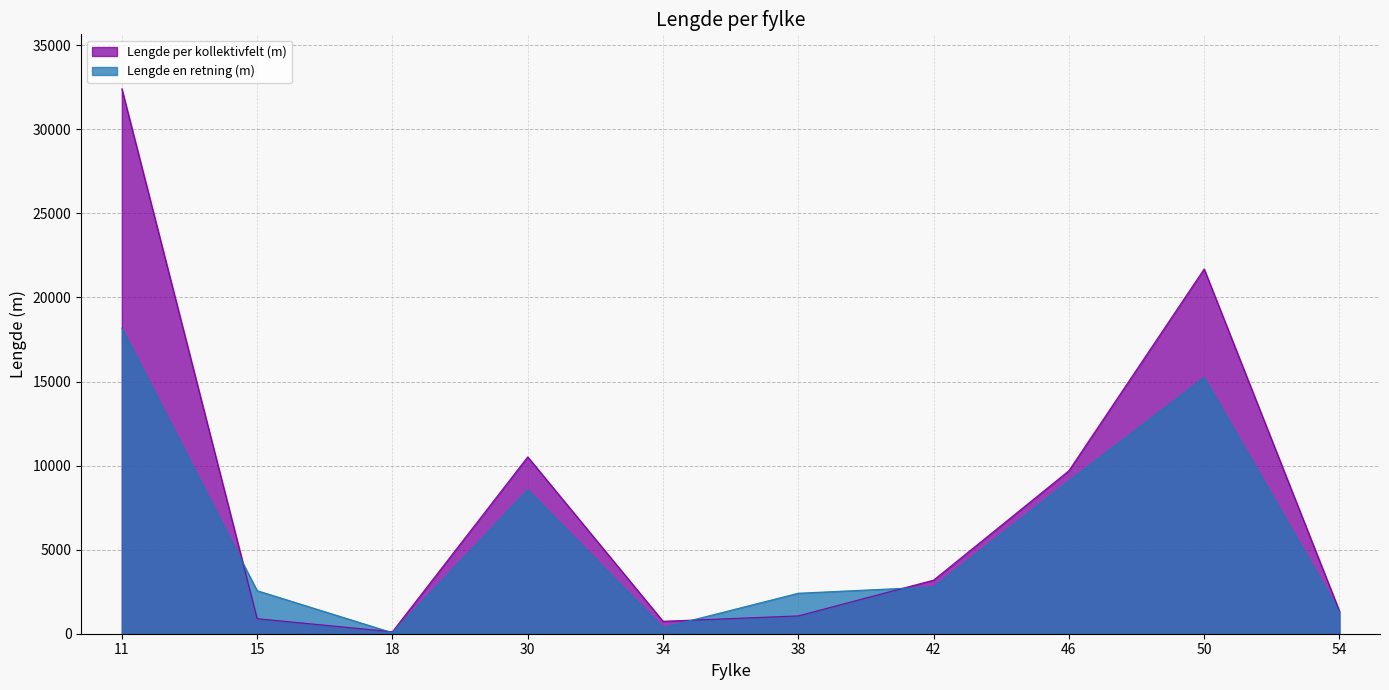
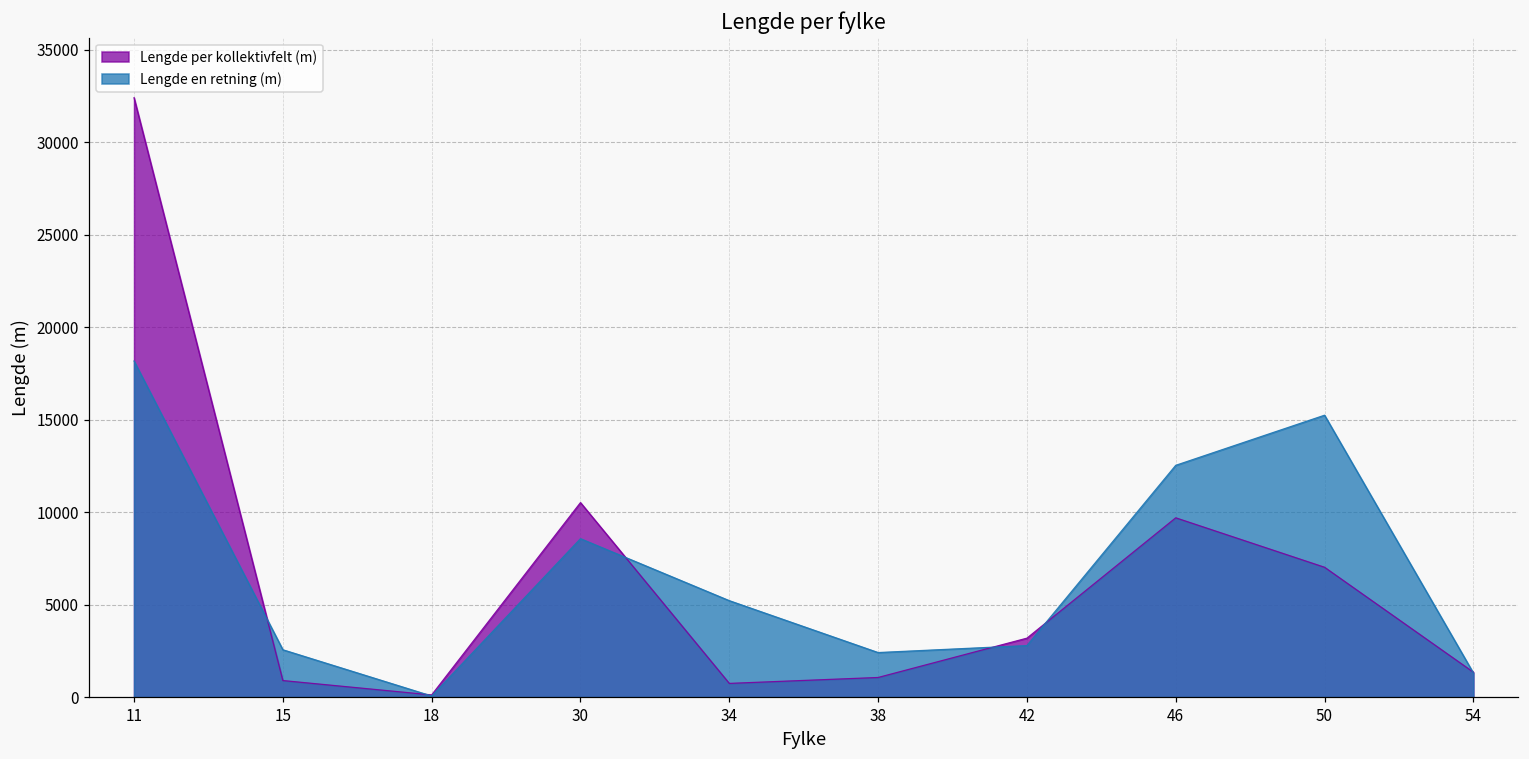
Lengde en retning (m), 34: 400 -> 5200
Lengde en retning (m), 46: 9100 -> 12500
Lengde per kollektivfelt (m), 50: 21700 -> 7000
